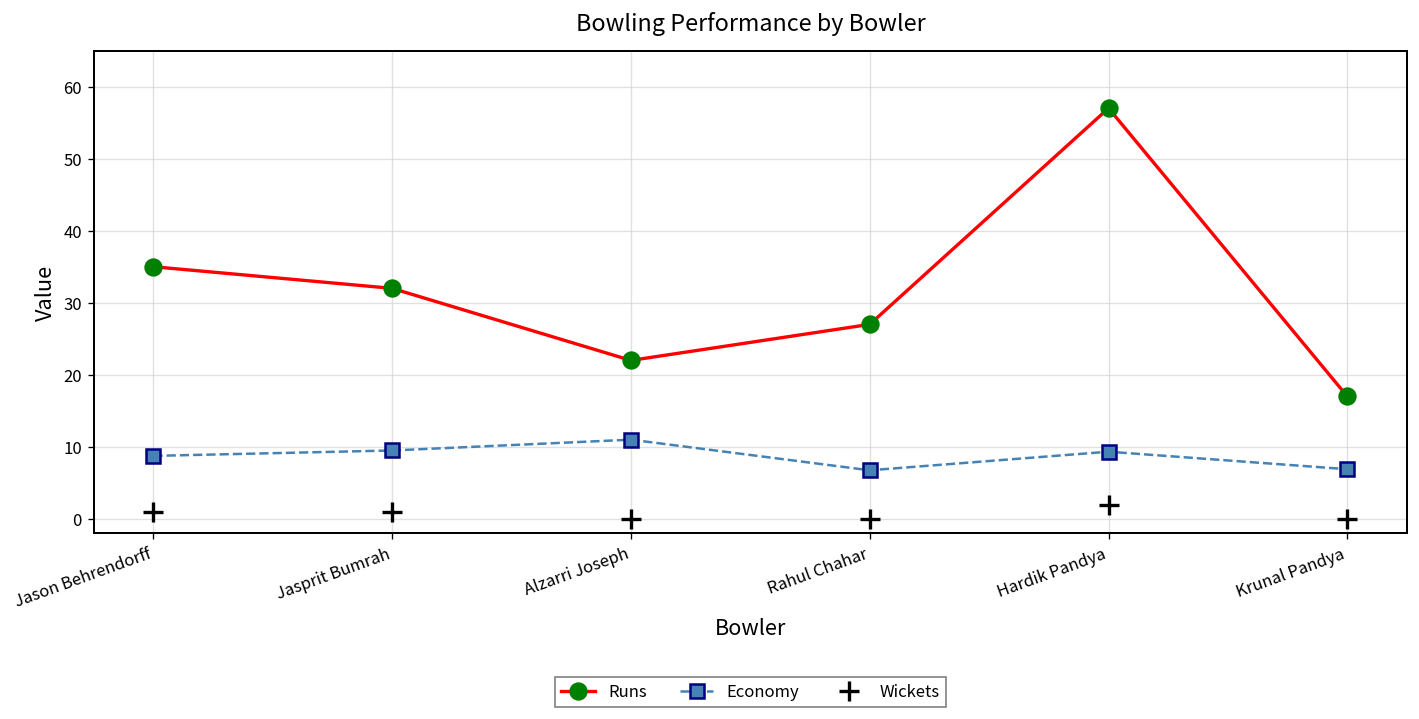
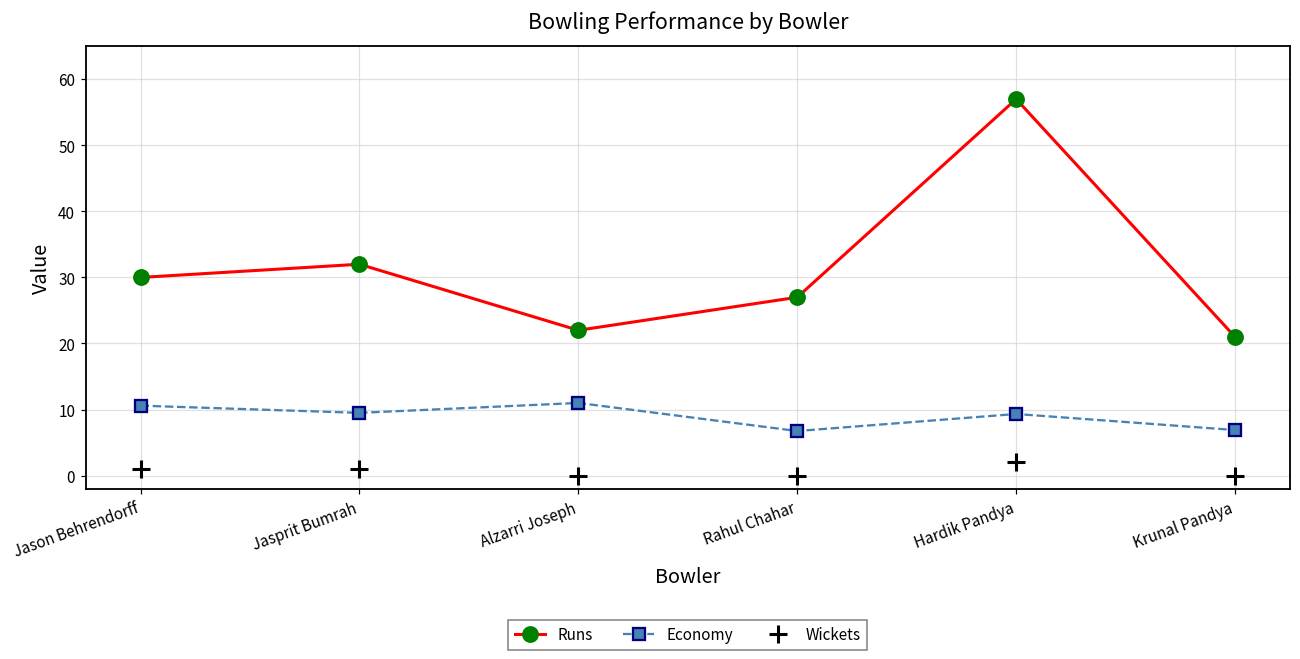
Runs, Jason Behrendorff: 35 -> 30
Economy, Jason Behrendorff: 9 -> 11
Runs, Krunal Pandya: 17 -> 21
